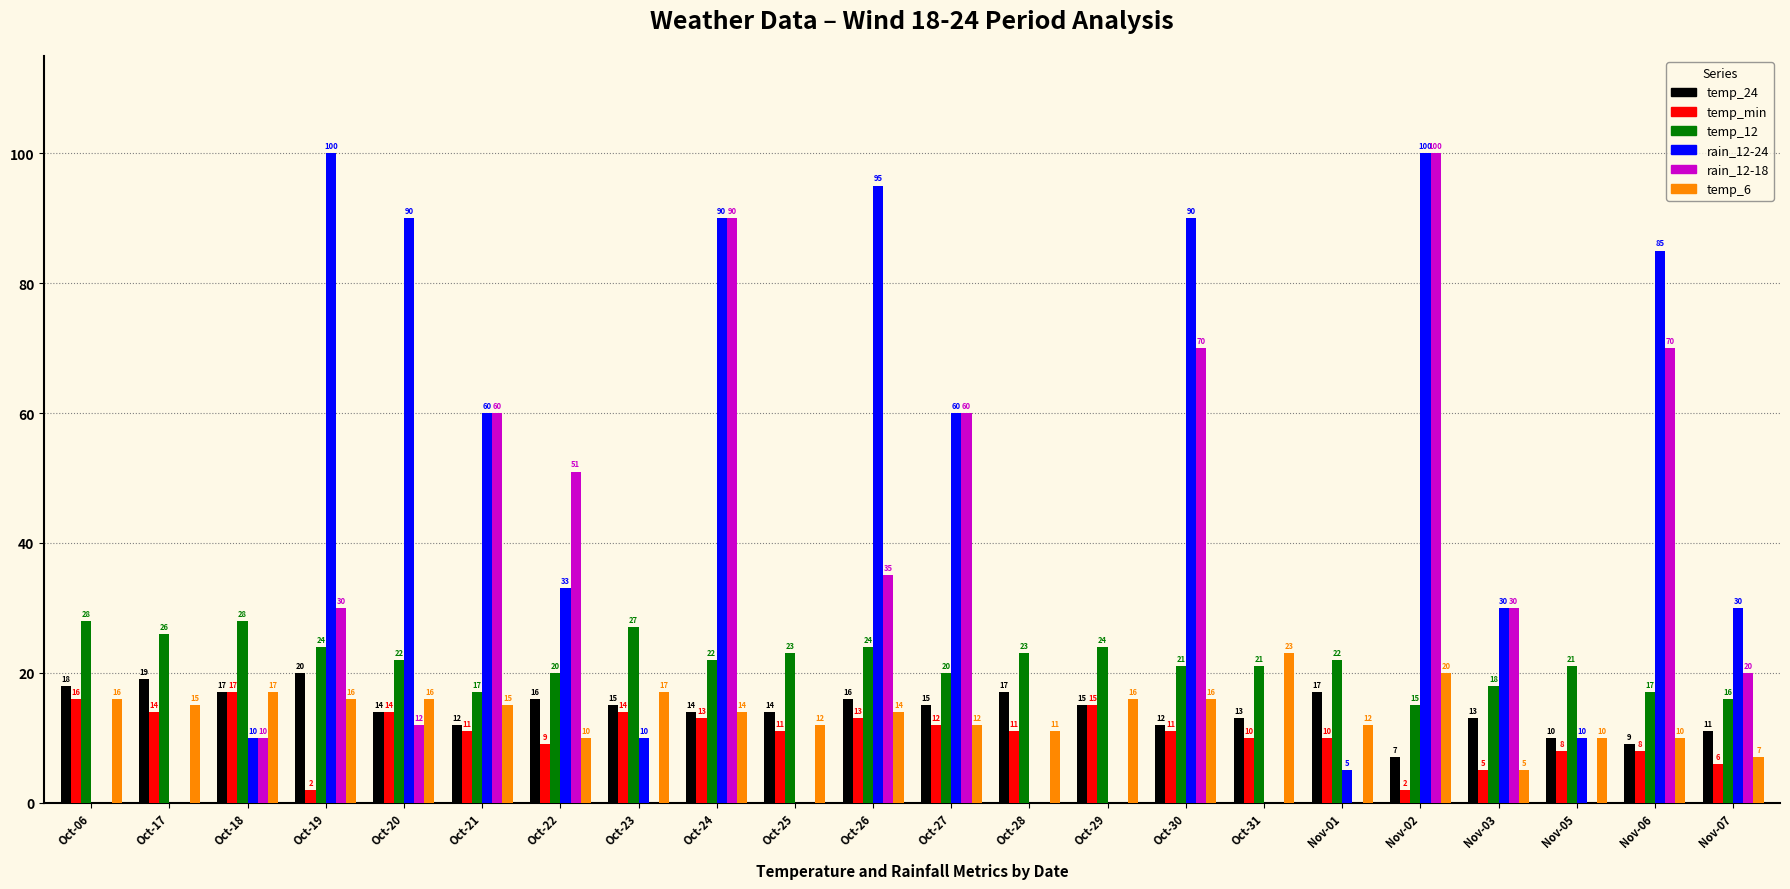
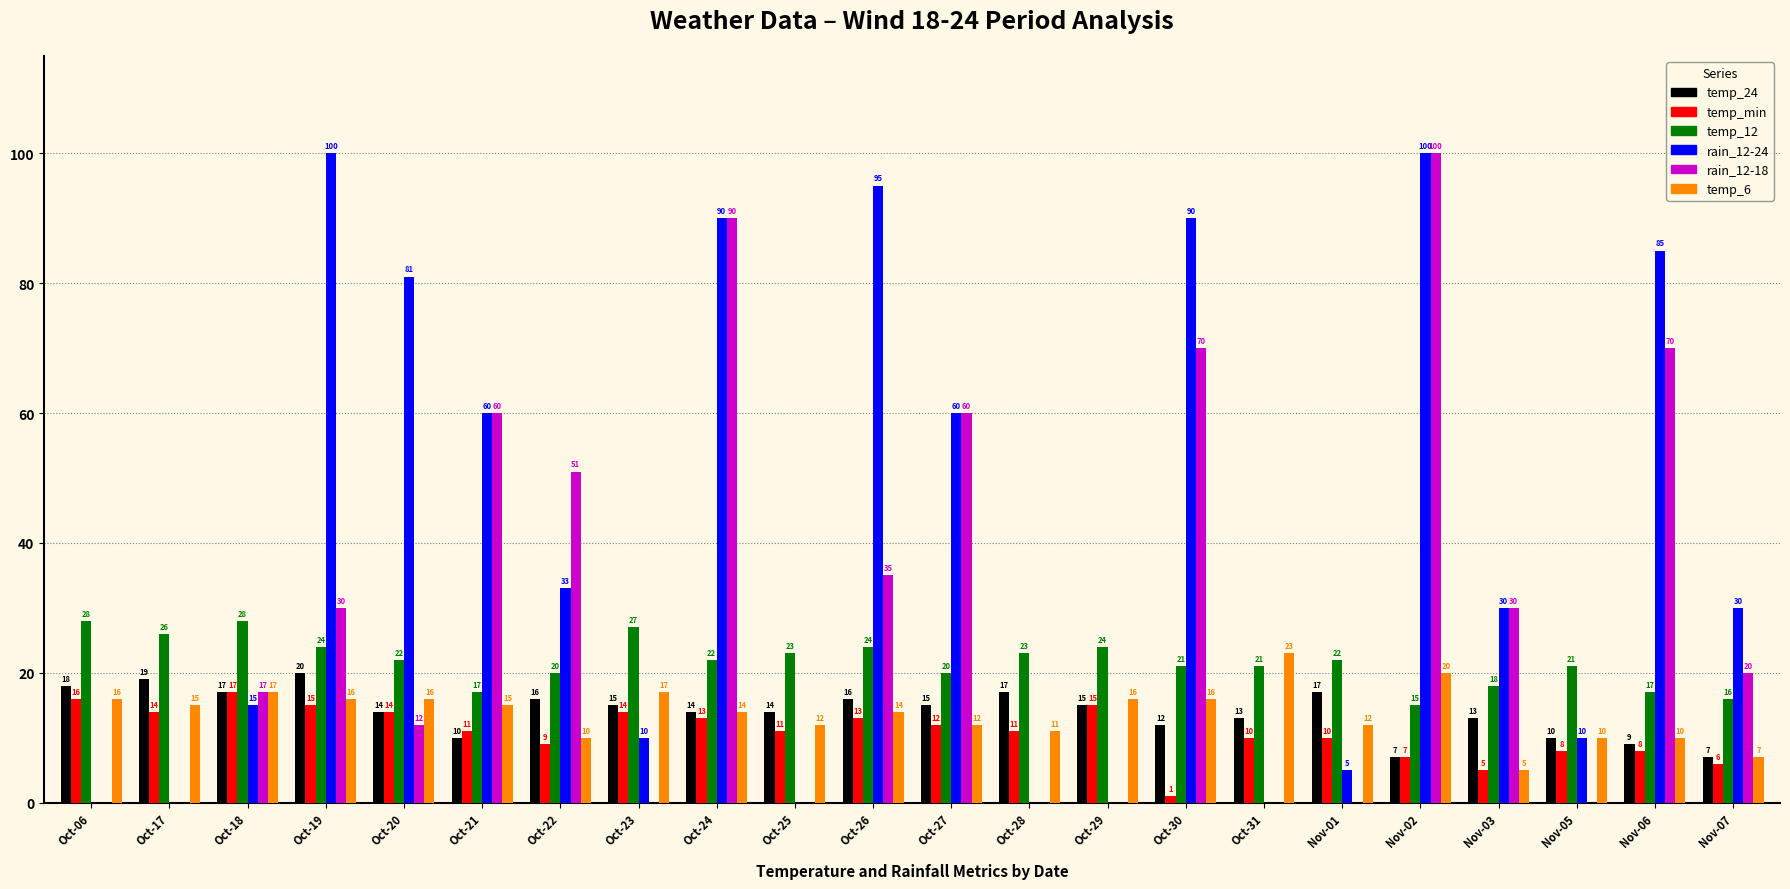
rain_12-24, Oct-18: 10 -> 15
rain_12-18, Oct-18: 10 -> 17
temp_min, Oct-19: 2 -> 15
rain_12-24, Oct-20: 90 -> 81
temp_24, Oct-21: 12 -> 10
temp_min, Oct-30: 11 -> 1
temp_min, Nov-02: 2 -> 7
temp_24, Nov-07: 11 -> 7
